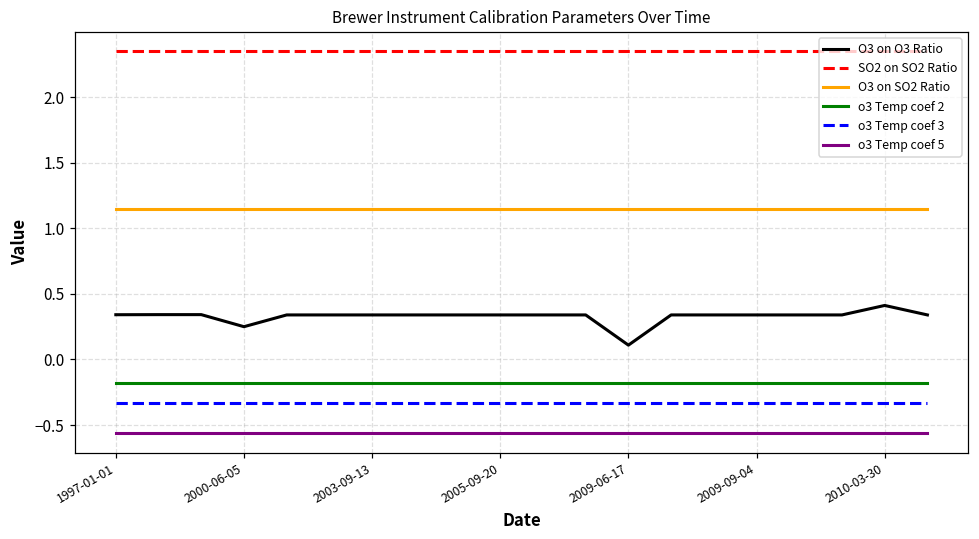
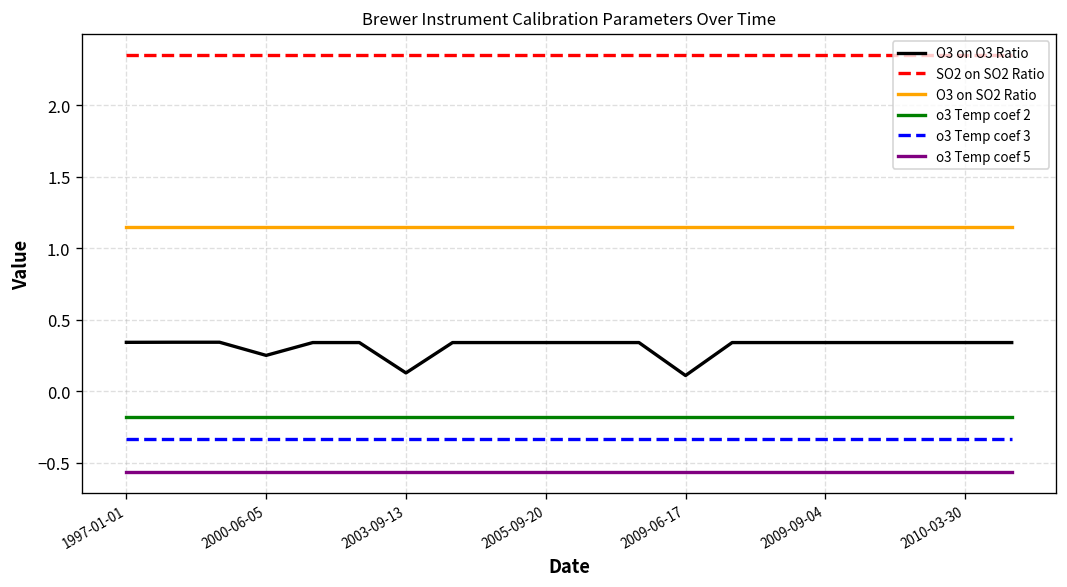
O3 on O3 Ratio, 2003-09-13: 0.34 -> 0.13
O3 on O3 Ratio, 2010-03-30: 0.41 -> 0.34
